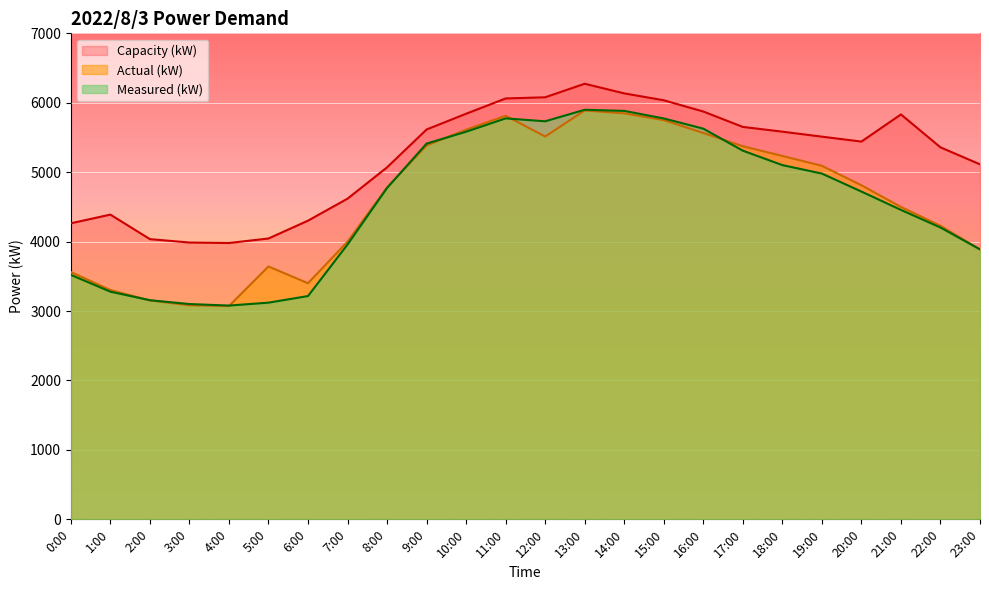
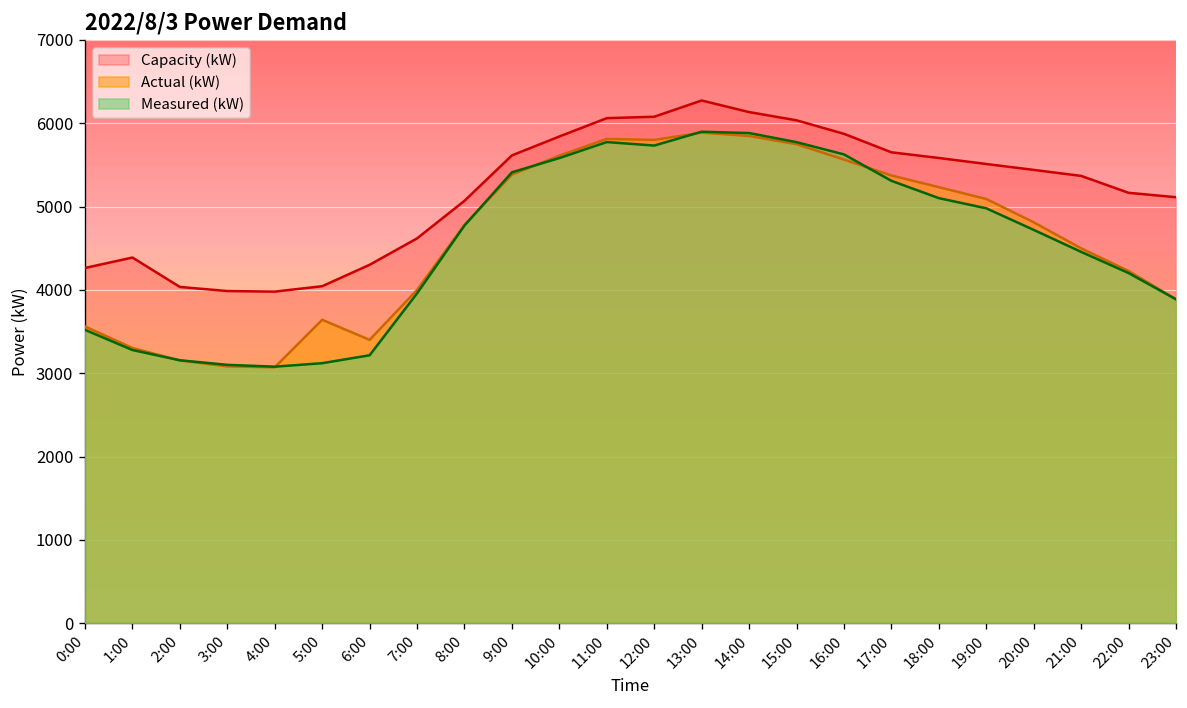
Actual (kW), 12:00: 5500 -> 5800
Capacity (kW), 21:00: 5800 -> 5400
Capacity (kW), 22:00: 5400 -> 5200
